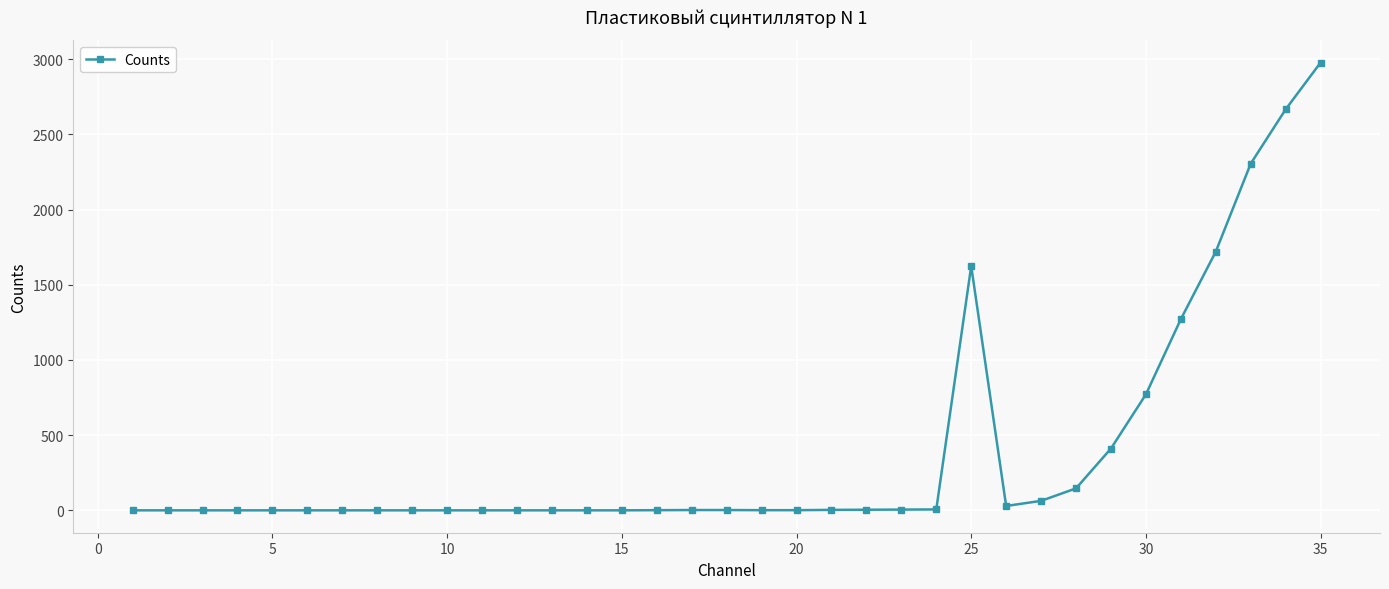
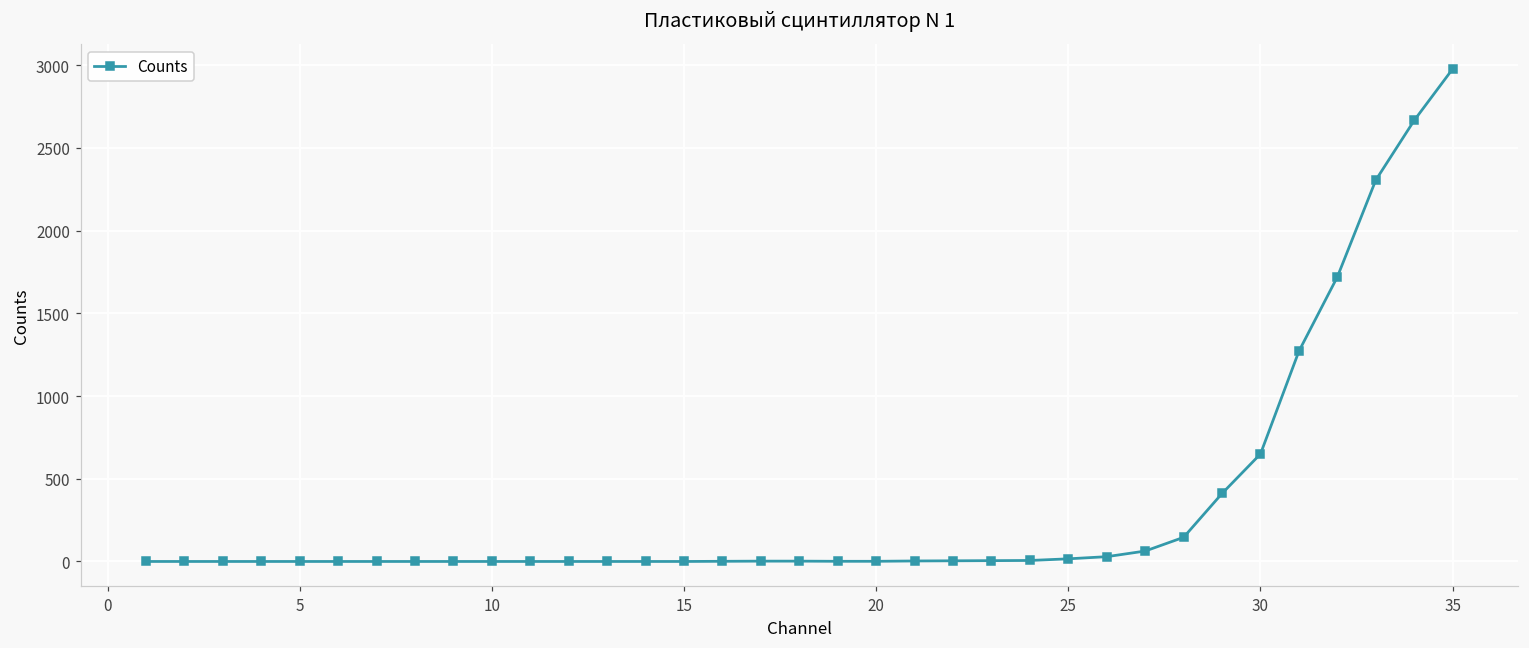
25: 1620 -> 20
30: 770 -> 650
